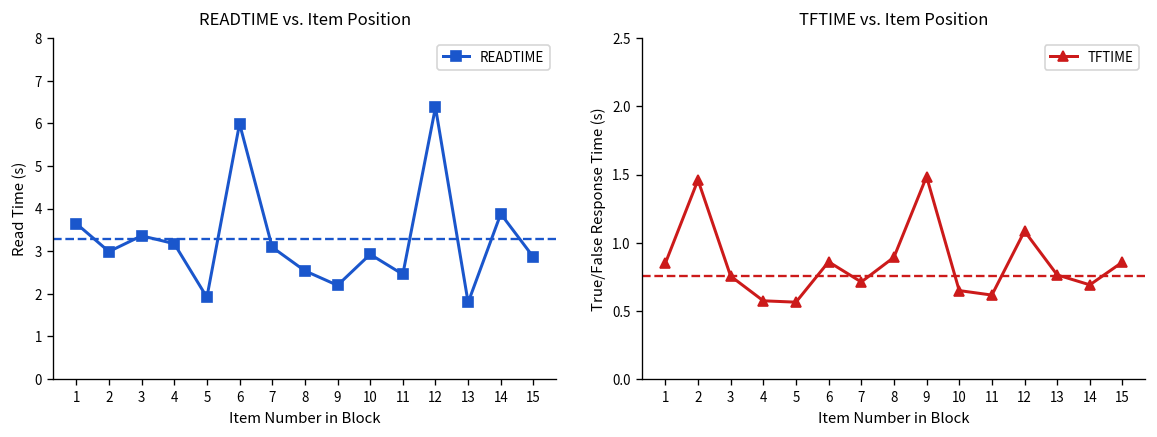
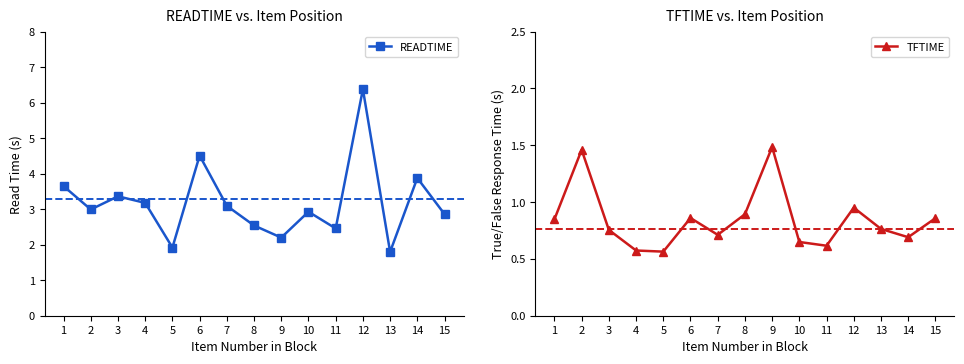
READTIME vs. Item Position, 6: 6.0 -> 4.5
TFTIME vs. Item Position, 12: 1.09 -> 0.95
